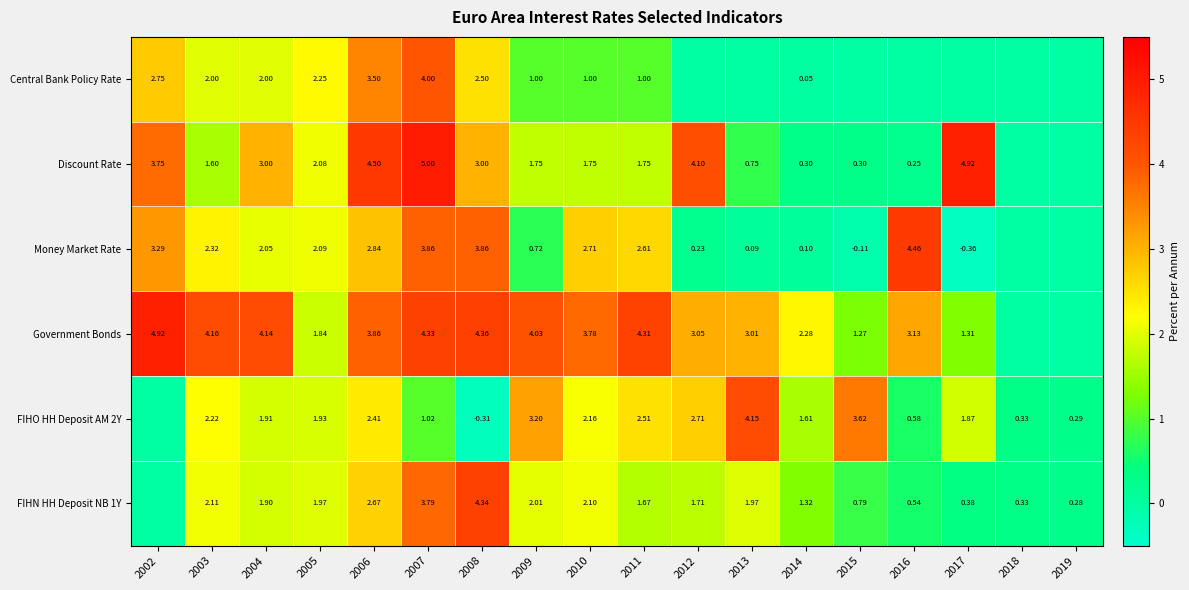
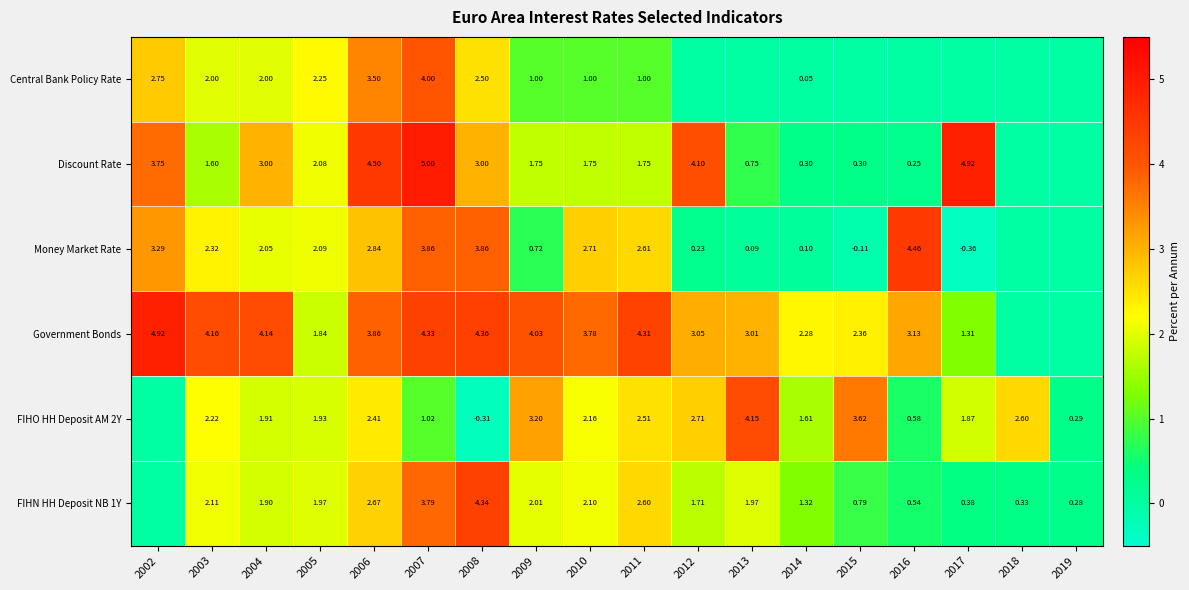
Government Bonds, 2015: 1.27 -> 2.36
FIHO HH Deposit AM 2Y, 2018: 0.33 -> 2.60
FIHN HH Deposit NB 1Y, 2011: 1.67 -> 2.60
